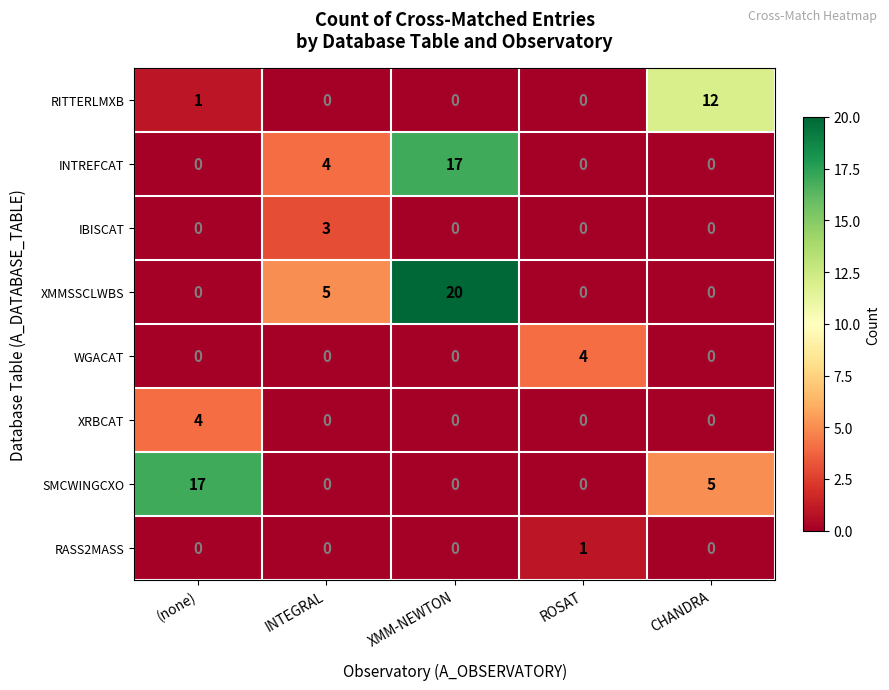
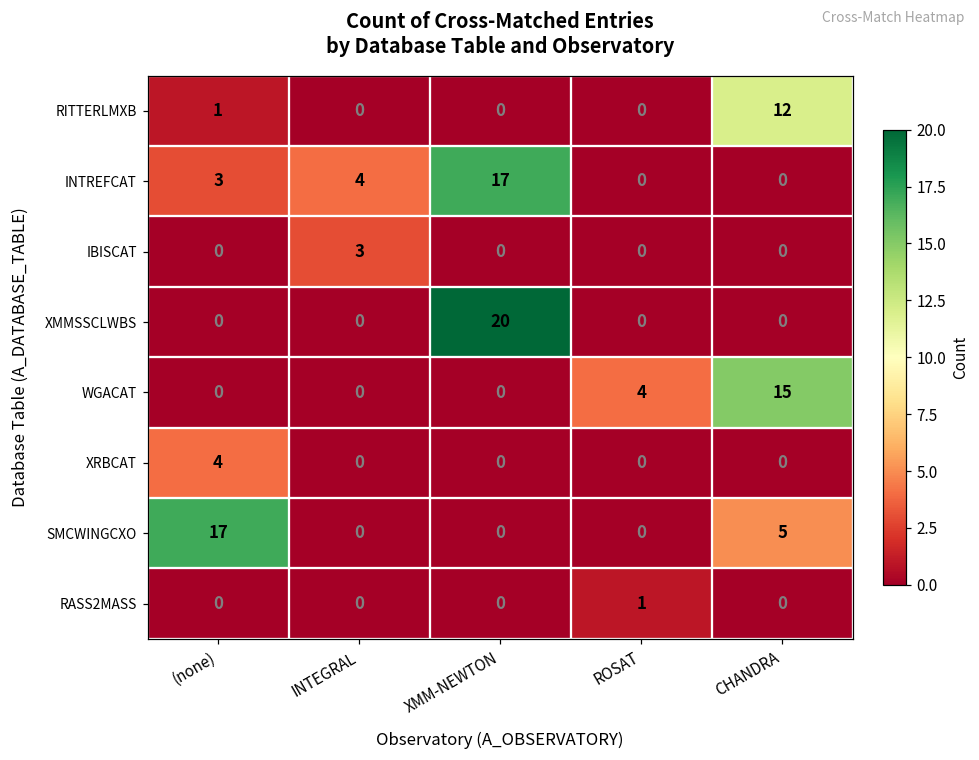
INTREFCAT, (none): 0 -> 3
XMMSSCLWBS, INTEGRAL: 5 -> 0
WGACAT, CHANDRA: 0 -> 15
